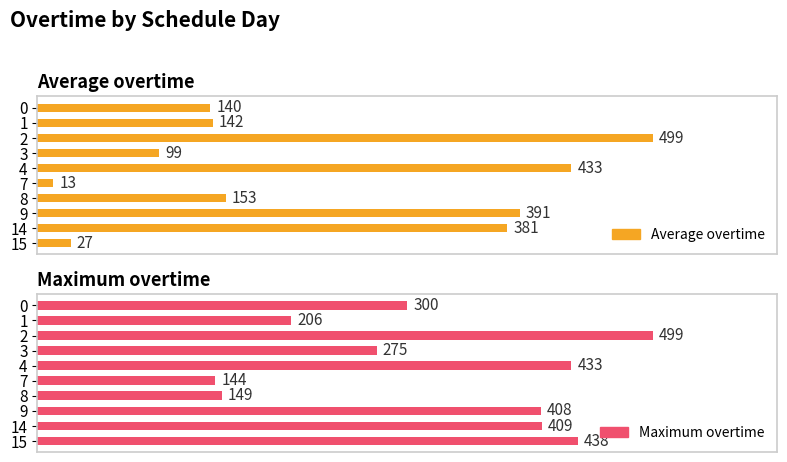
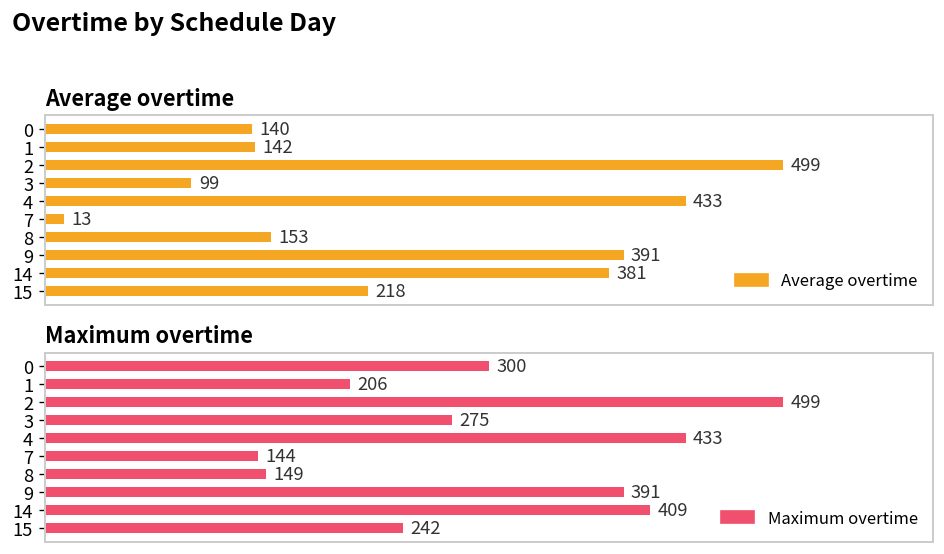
Average overtime, 15: 27 -> 218
Maximum overtime, 9: 408 -> 391
Maximum overtime, 15: 438 -> 242
